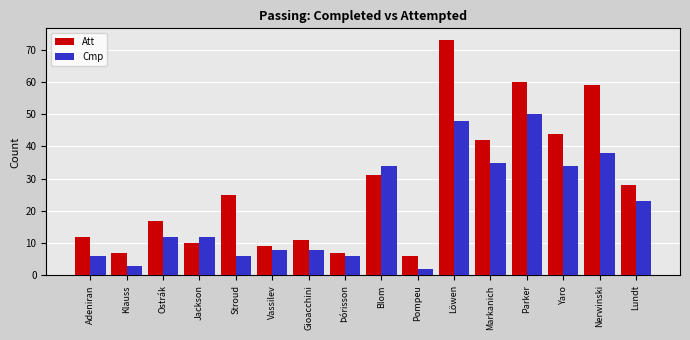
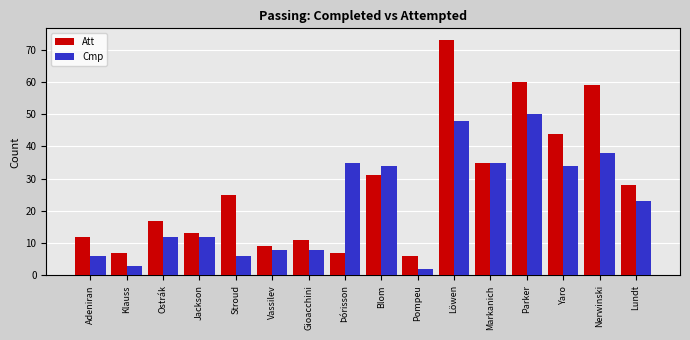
Att, Jackson: 10 -> 13
Cmp, Þórisson: 6 -> 35
Att, Markanich: 42 -> 35
